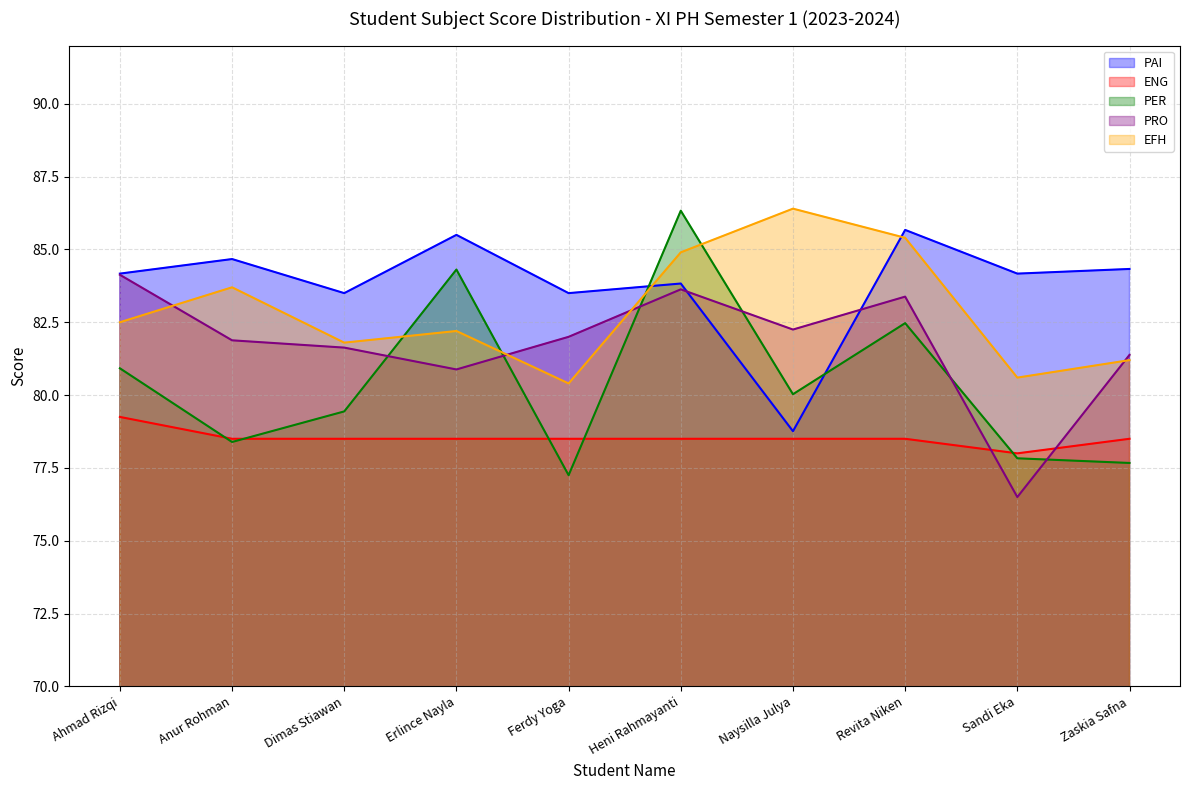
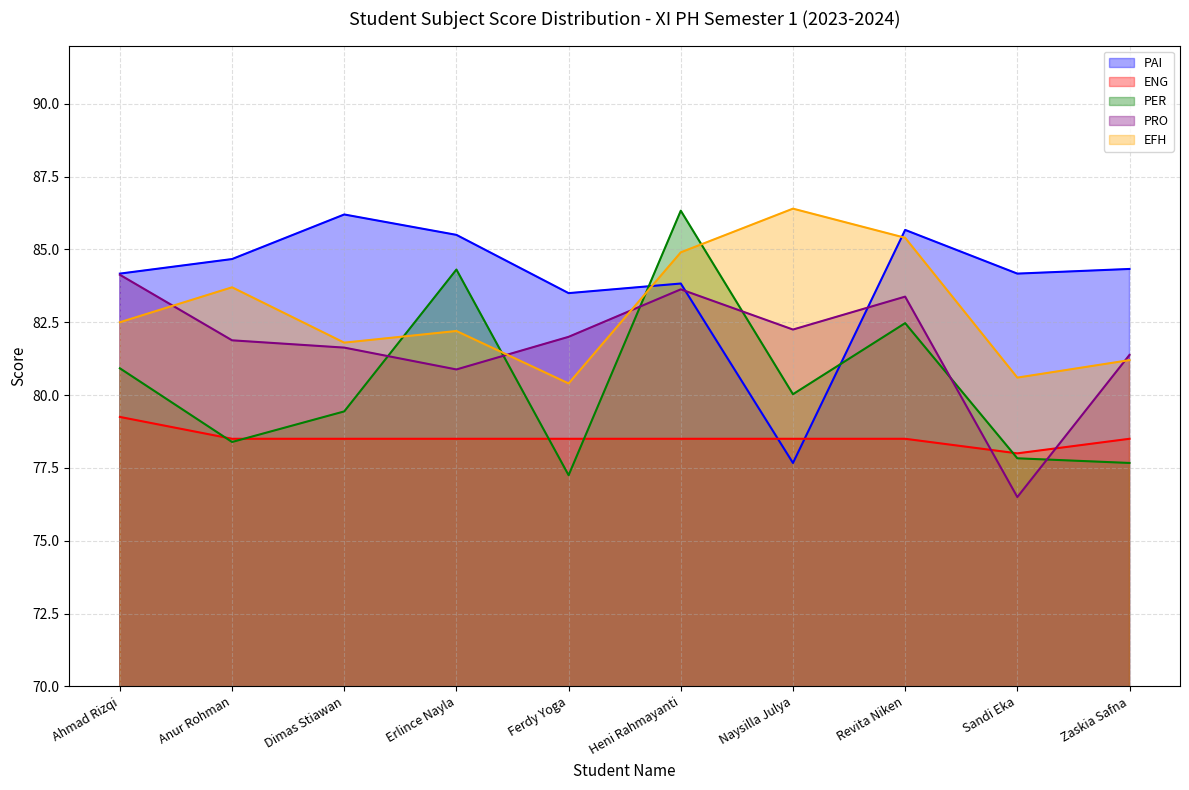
PAI, Dimas Stiawan: 83.5 -> 86.2
PAI, Naysilla Julya: 78.8 -> 77.7
